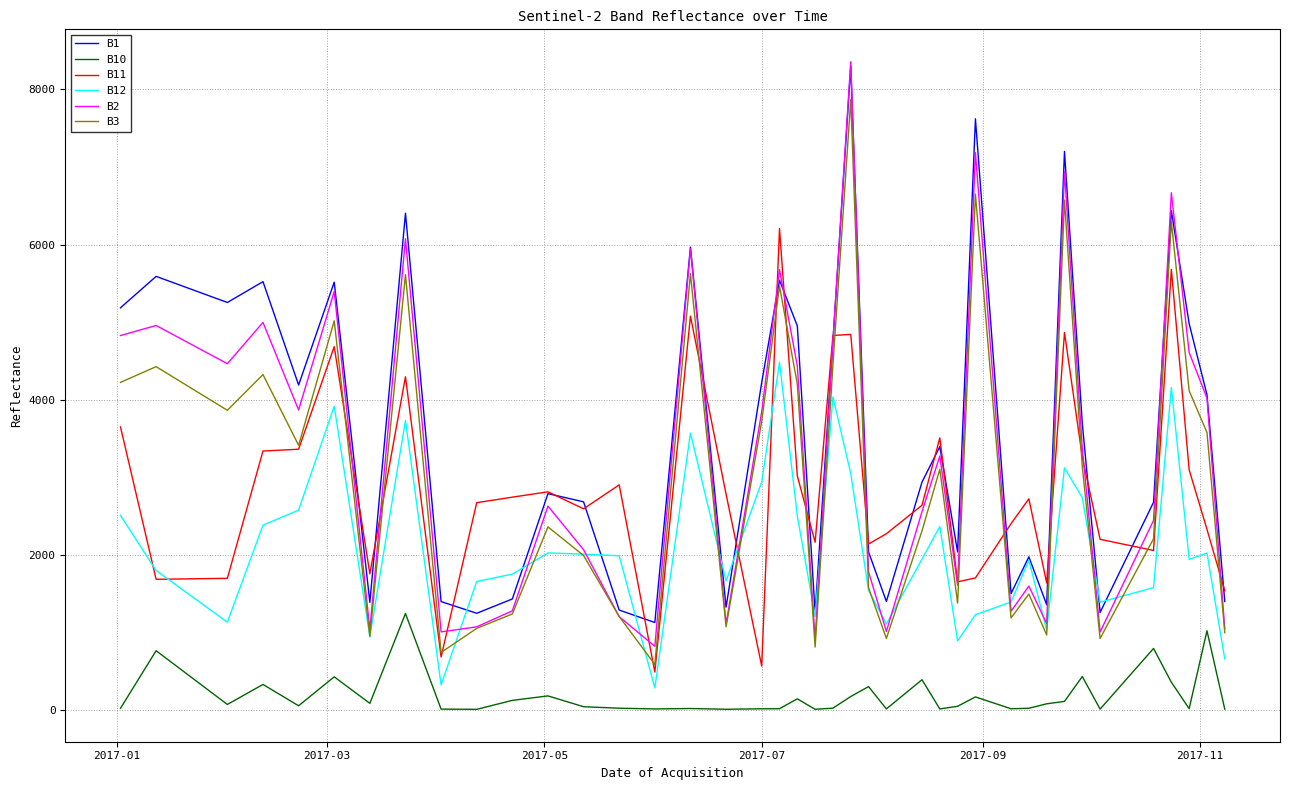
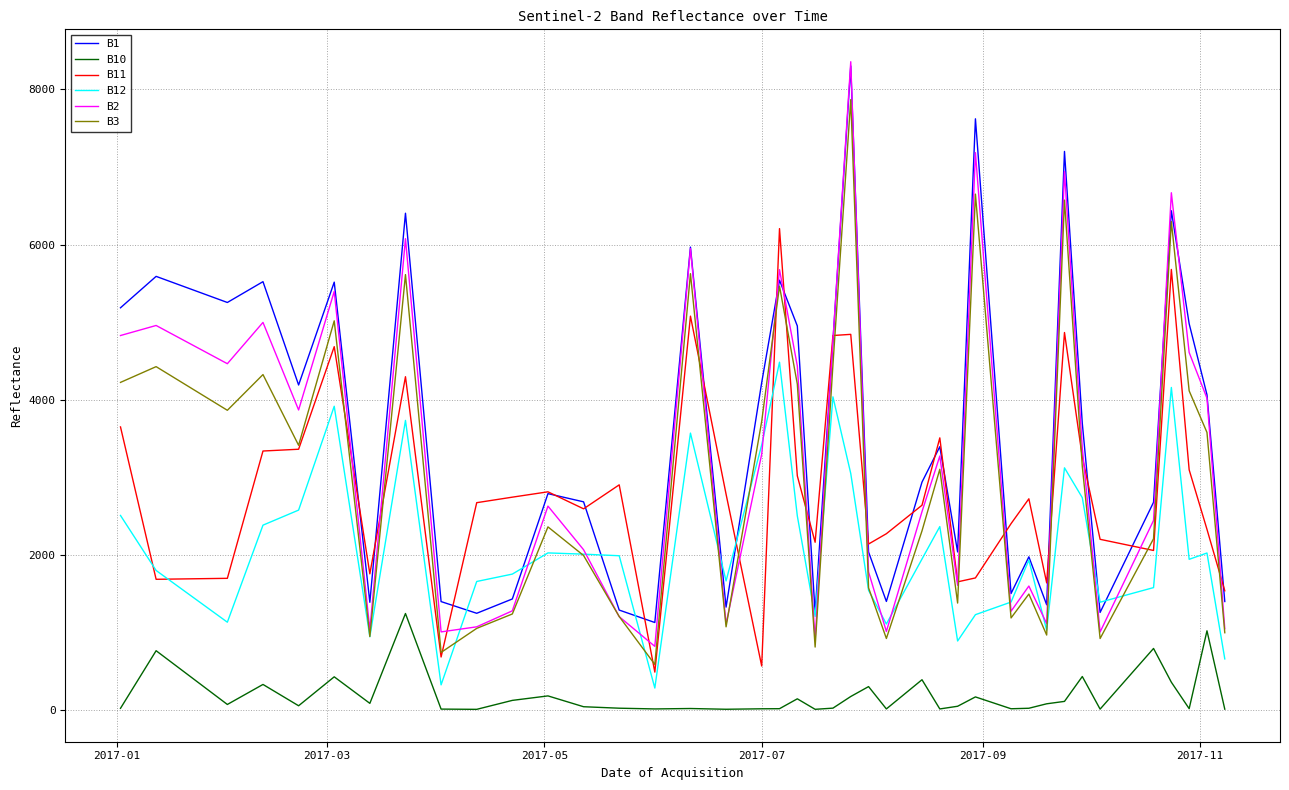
B12, 2017-07: 2900 -> 3400
B2, 2017-07: 3800 -> 3300
